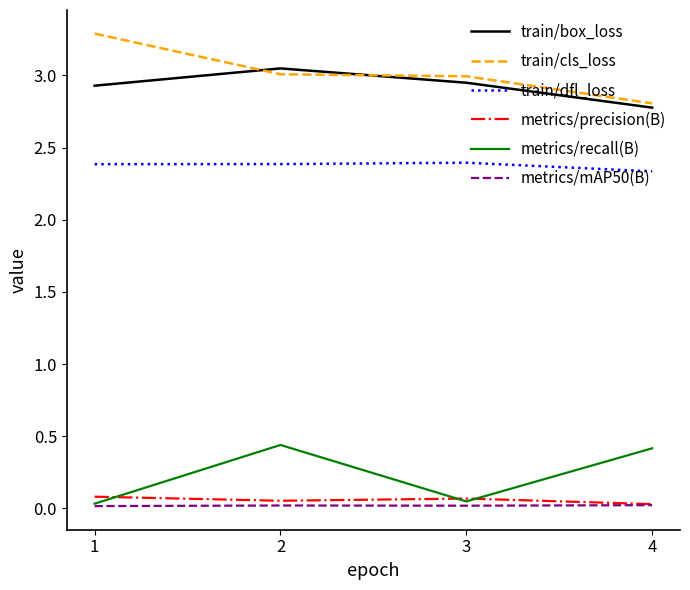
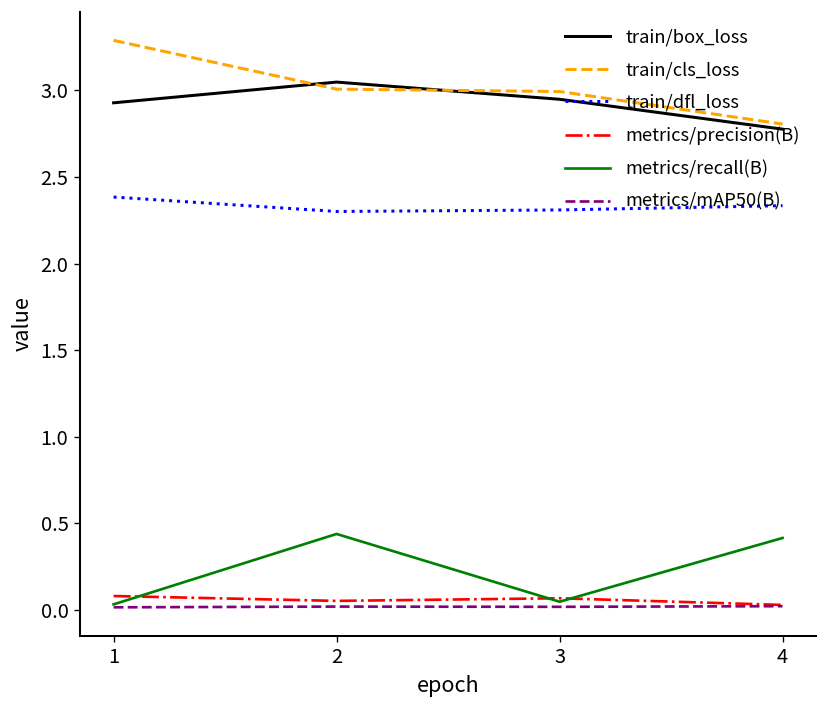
train/dfl_loss, 2: 2.39 -> 2.30
train/dfl_loss, 3: 2.39 -> 2.31
